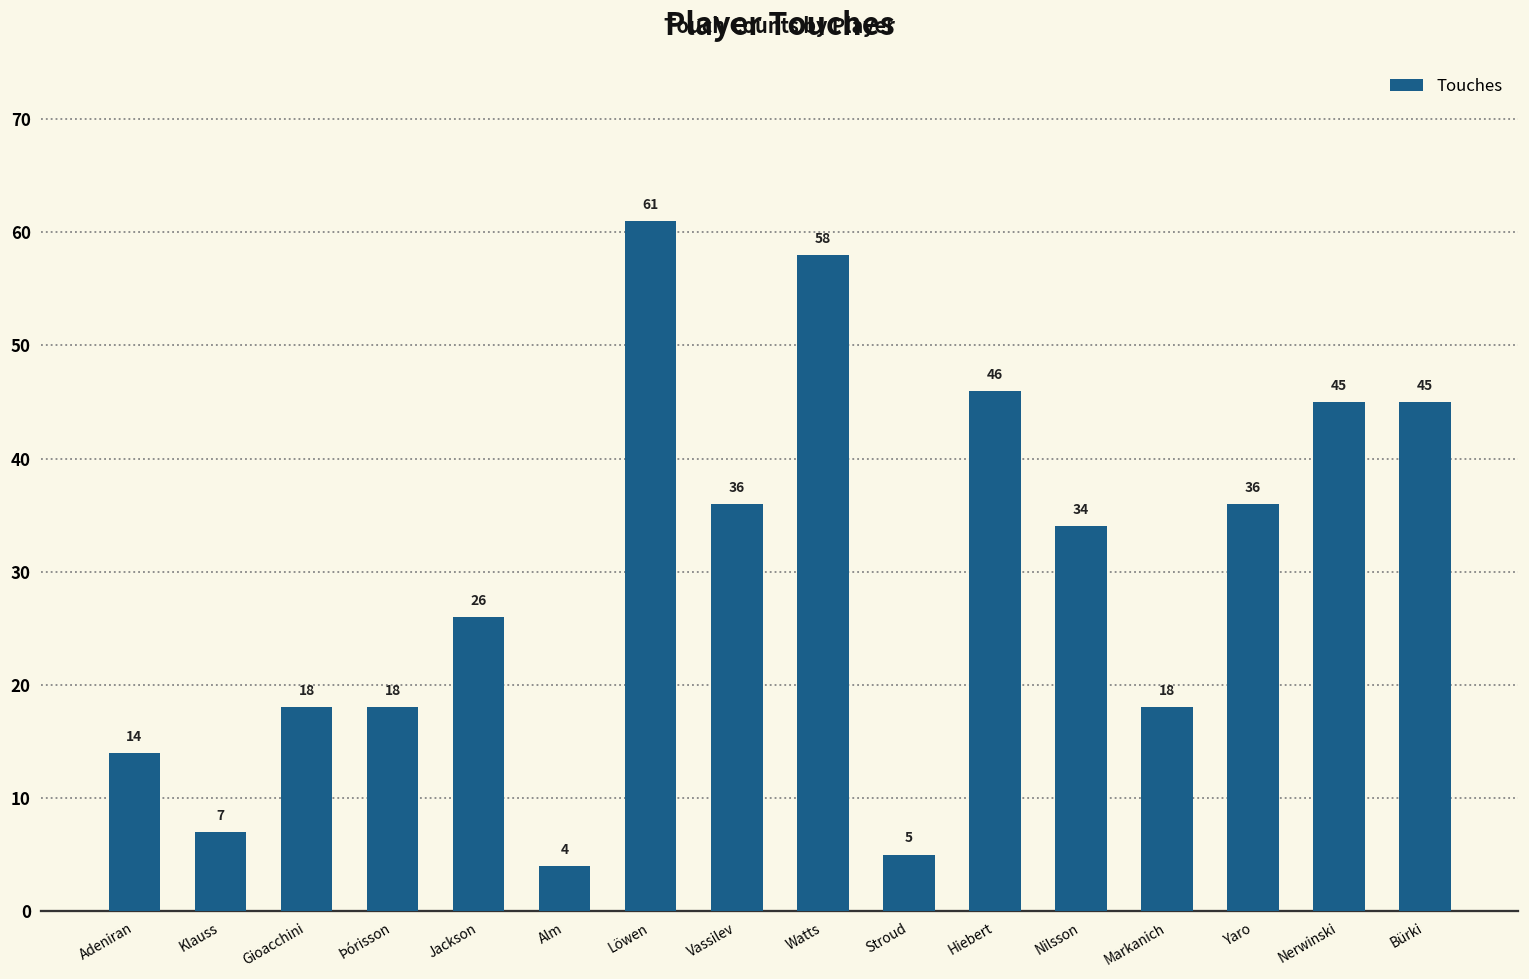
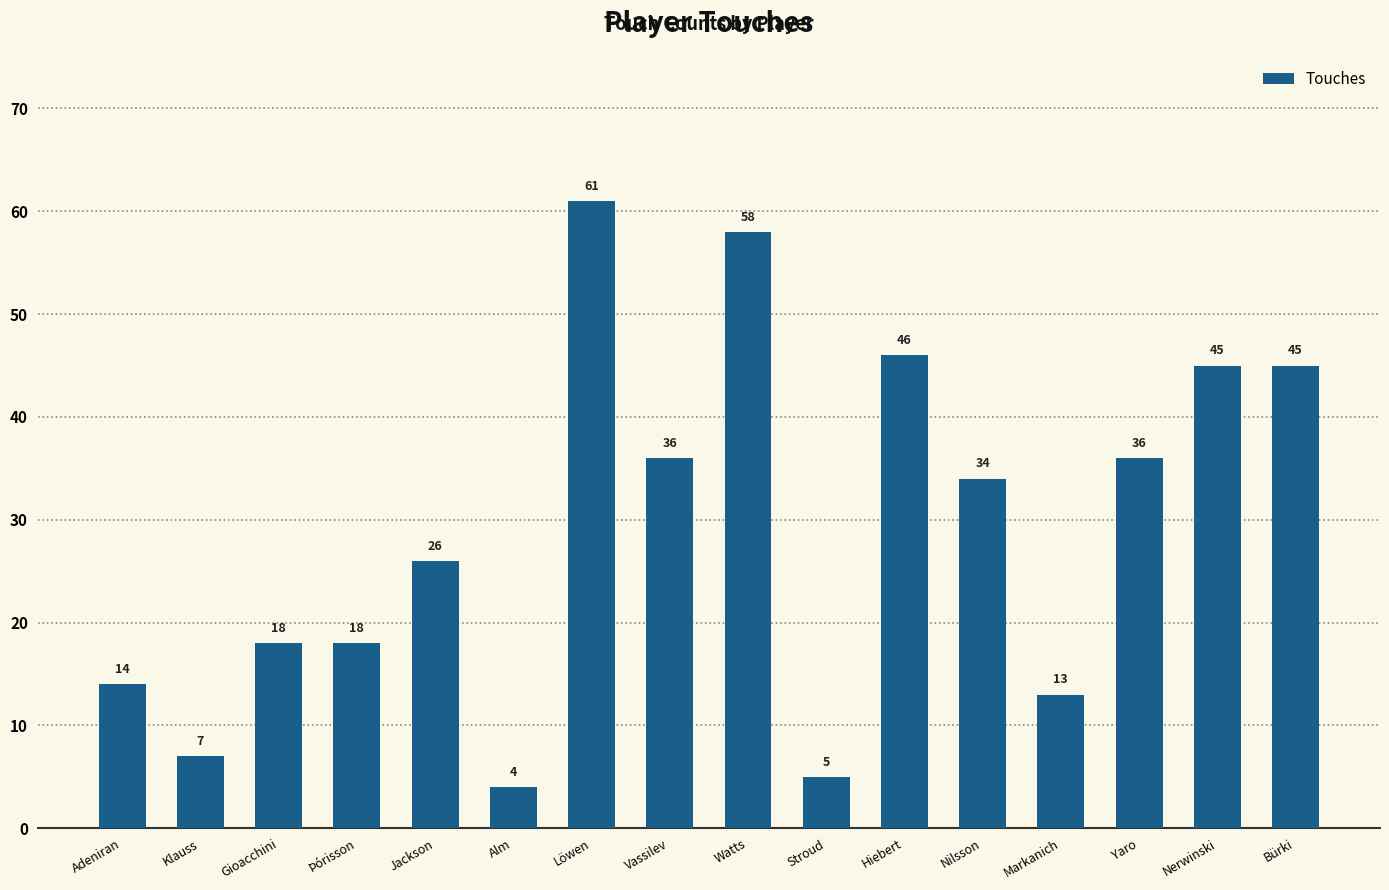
Markanich: 18 -> 13
